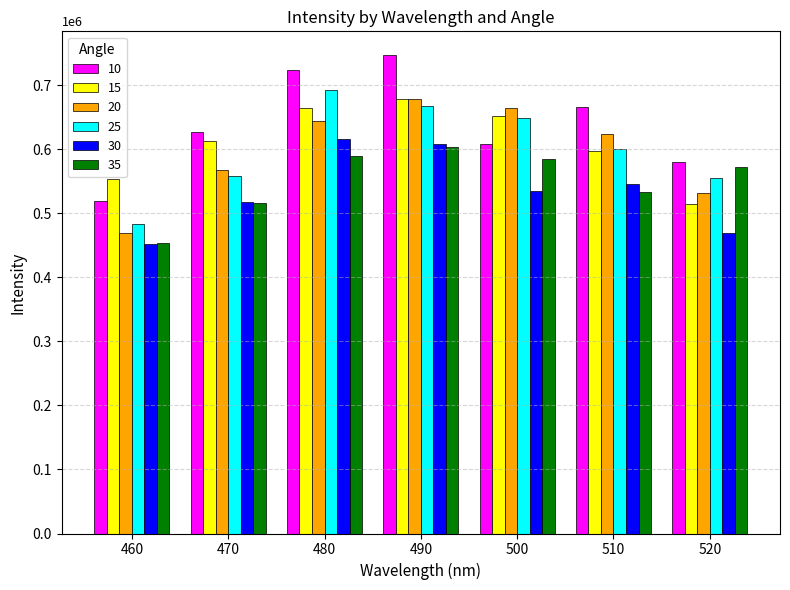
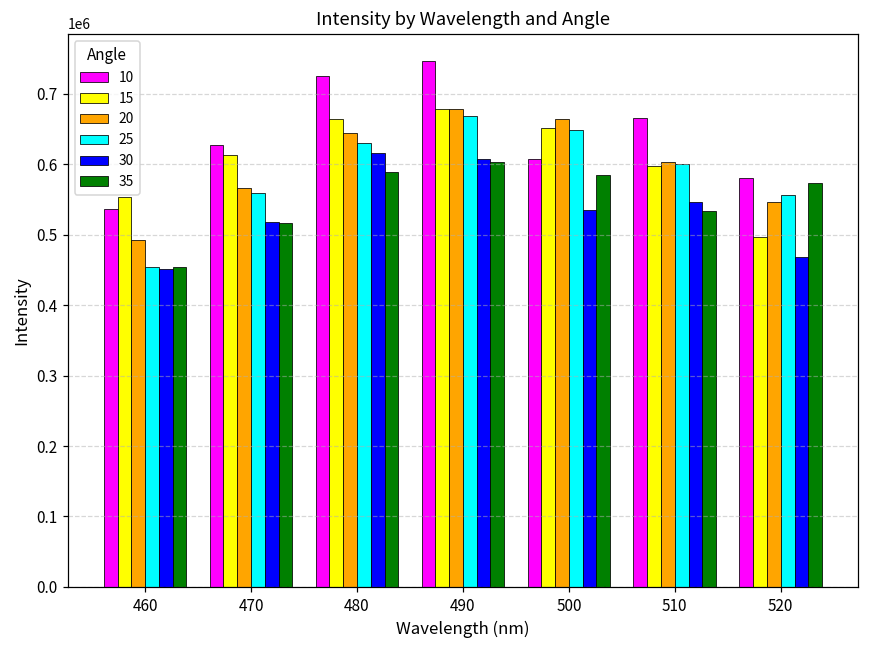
10, 460: 0.52 -> 0.54
20, 460: 0.47 -> 0.49
25, 460: 0.48 -> 0.45
25, 480: 0.69 -> 0.63
20, 510: 0.62 -> 0.60
15, 520: 0.51 -> 0.50
20, 520: 0.53 -> 0.55
